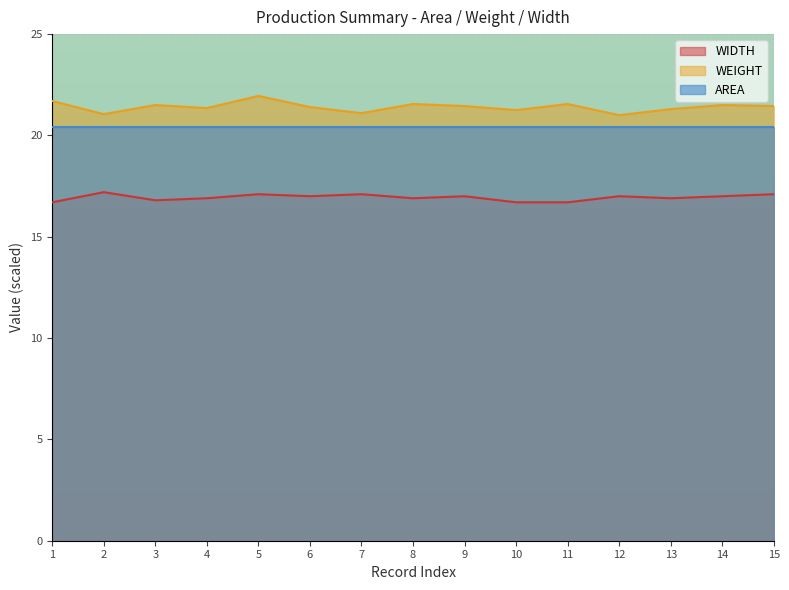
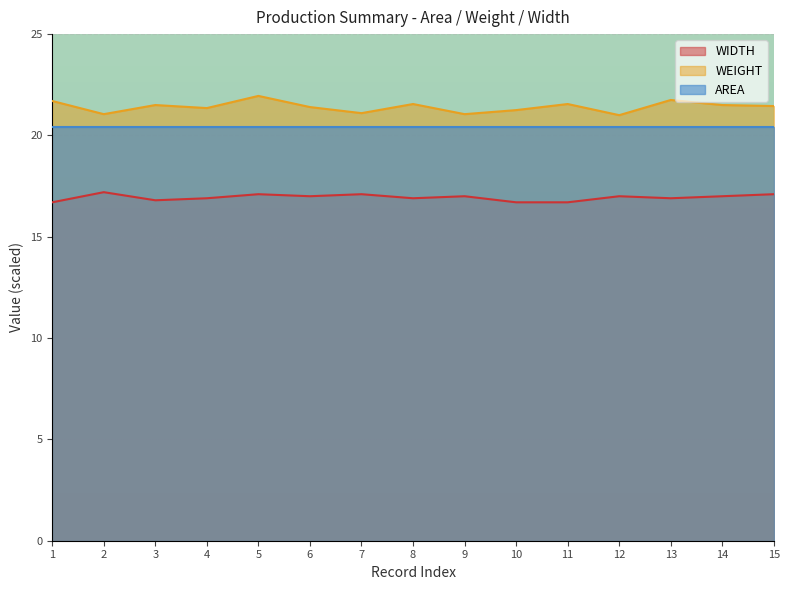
WEIGHT, 9: 21.5 -> 21.1
WEIGHT, 13: 21.3 -> 21.8
